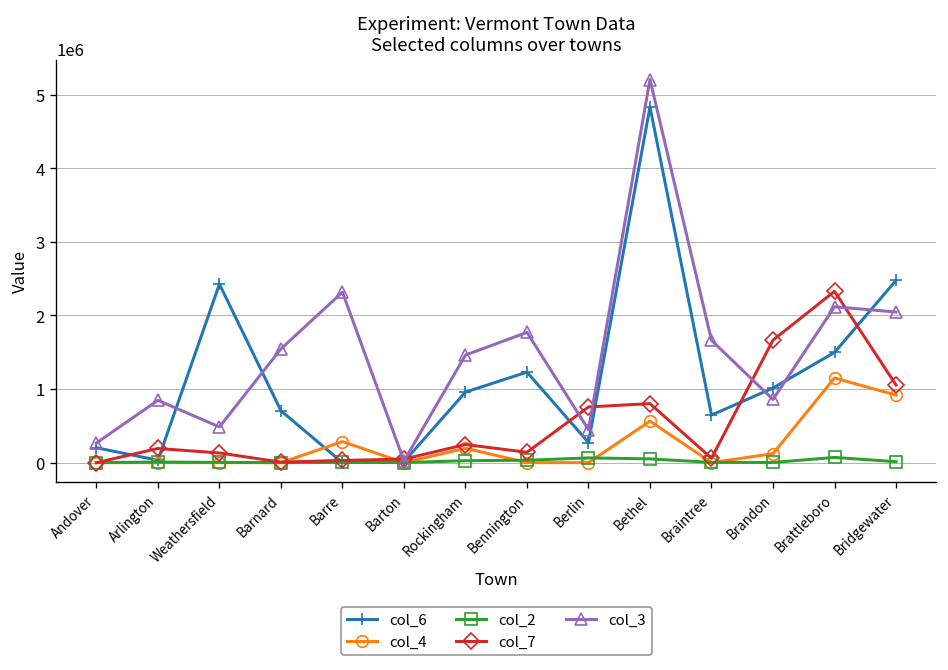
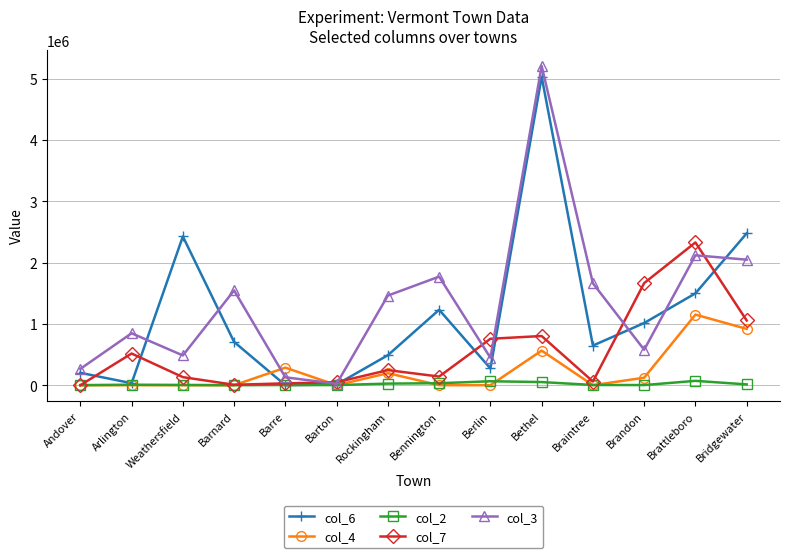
col_7, Arlington: 200000 -> 500000
col_3, Barre: 2300000 -> 100000
col_6, Rockingham: 1000000 -> 500000
col_6, Bethel: 4800000 -> 5000000
col_3, Brandon: 900000 -> 600000
